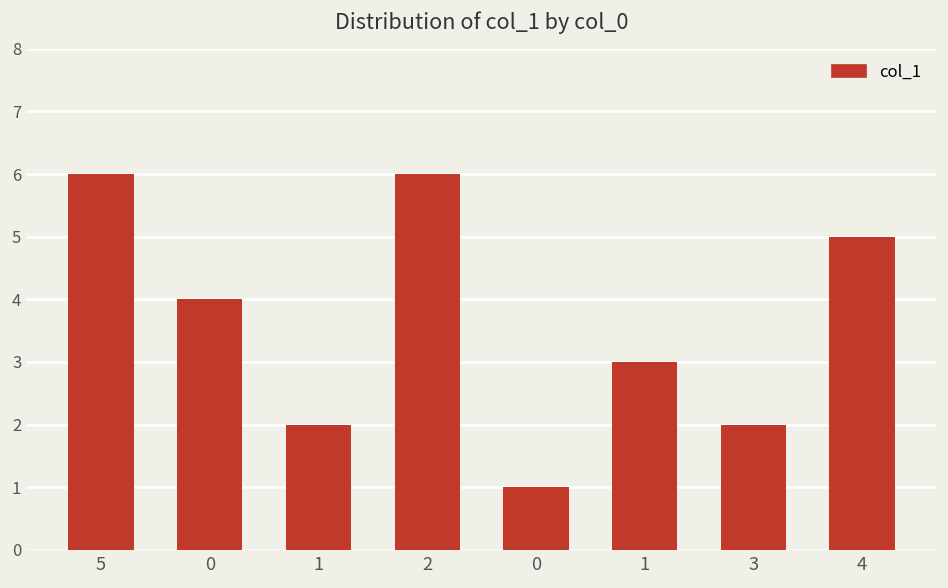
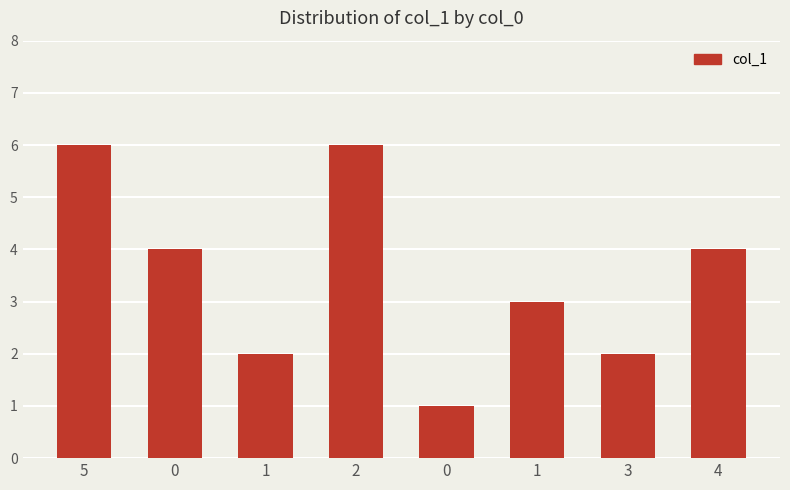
4: 5 -> 4
